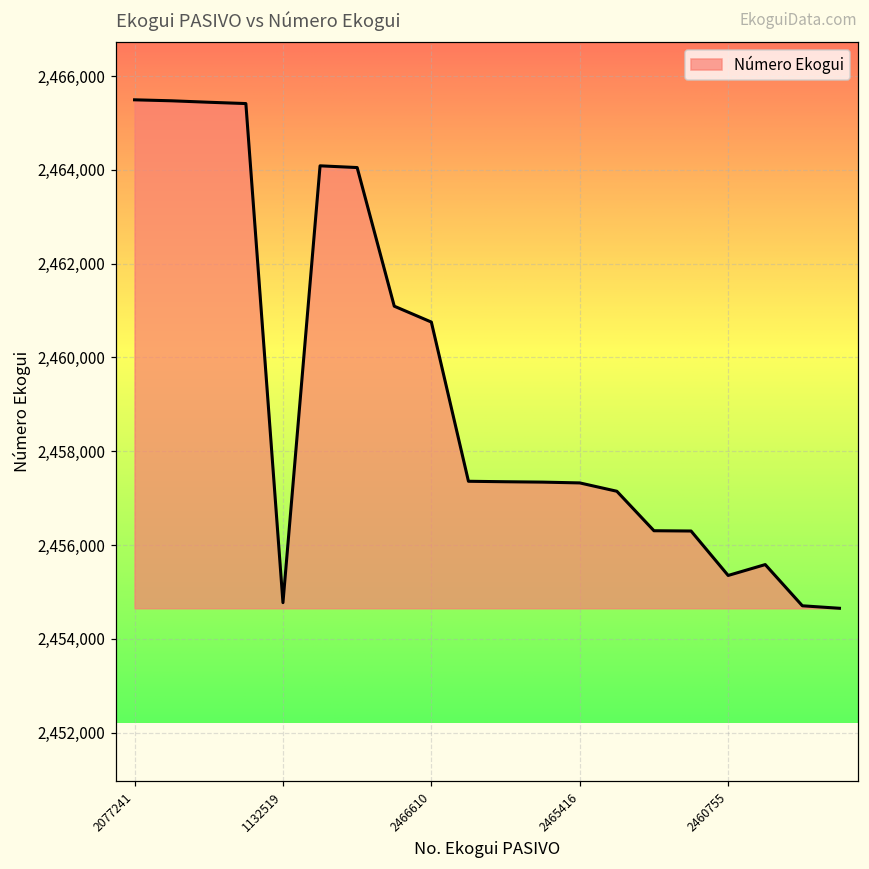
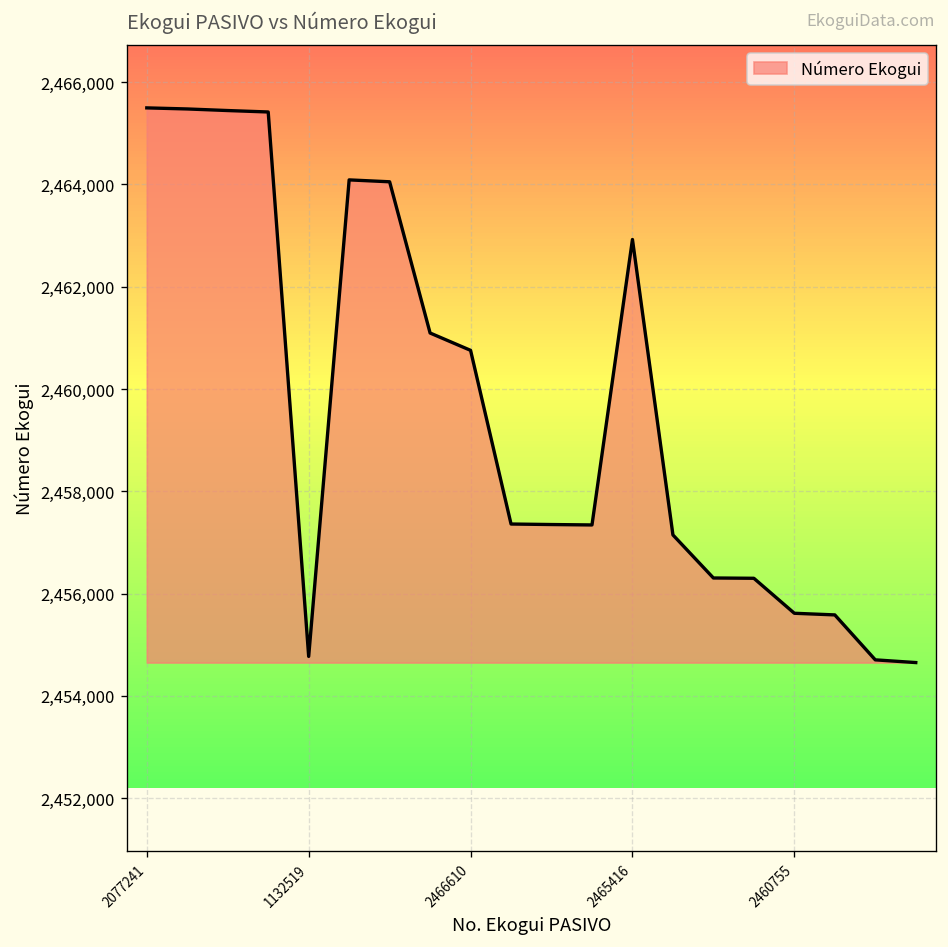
2465416: 2,457,300 -> 2,462,900
2460755: 2,455,400 -> 2,455,600
